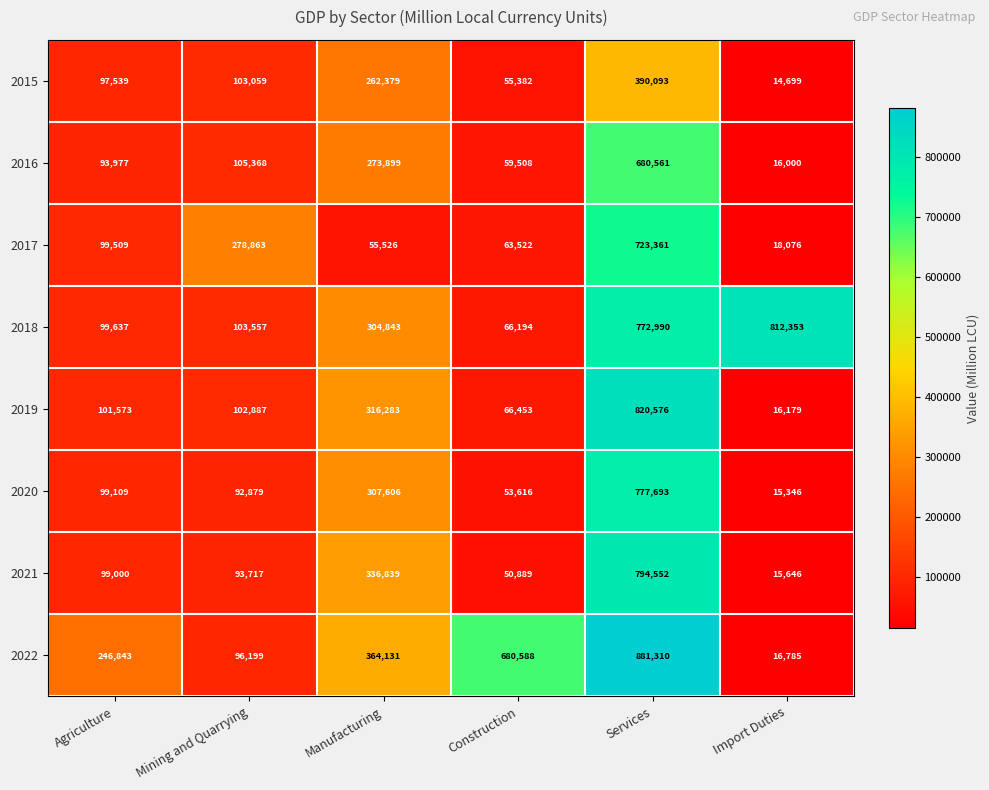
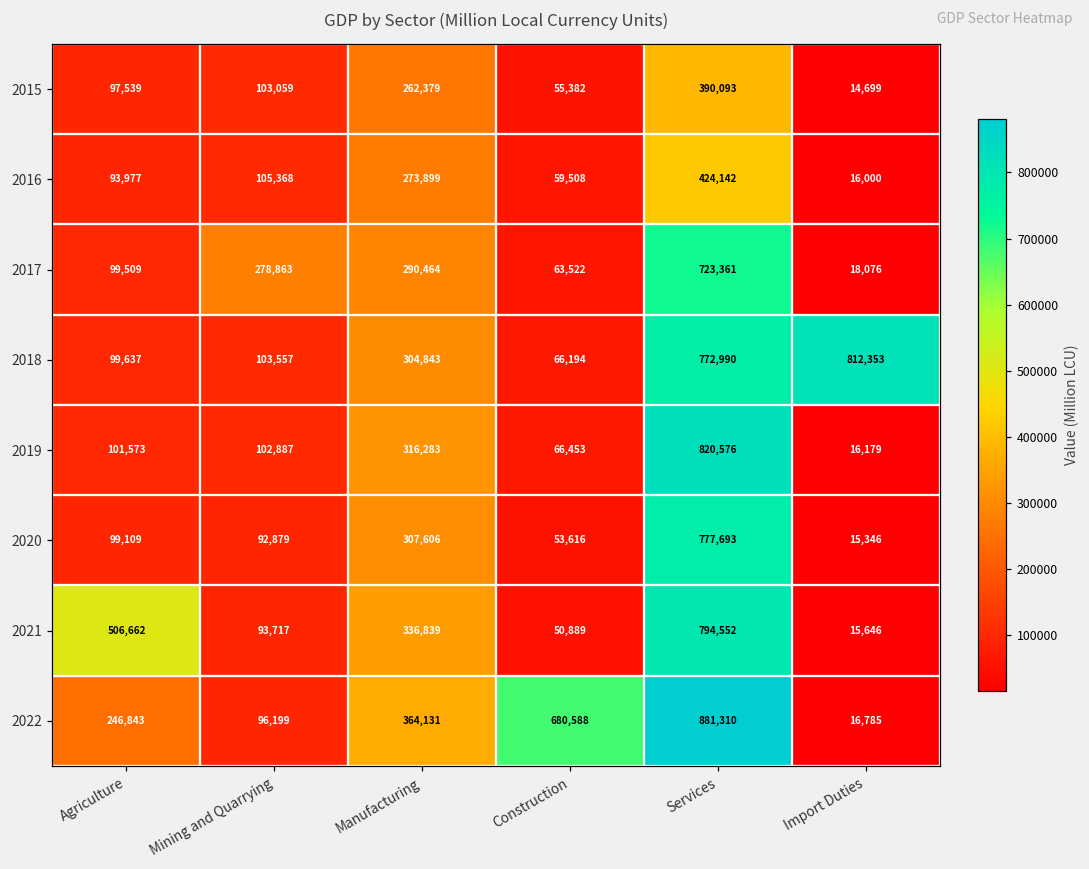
2016, Services: 680,561 -> 424,142
2017, Manufacturing: 55,526 -> 290,464
2021, Agriculture: 99,000 -> 506,662
